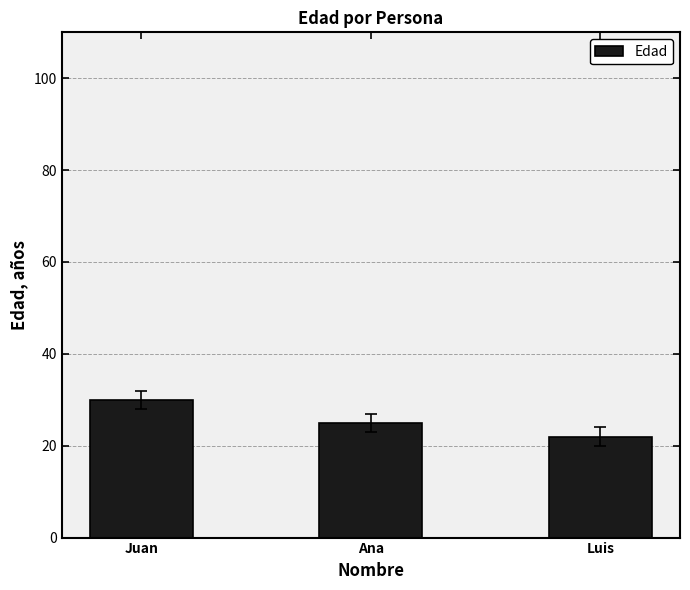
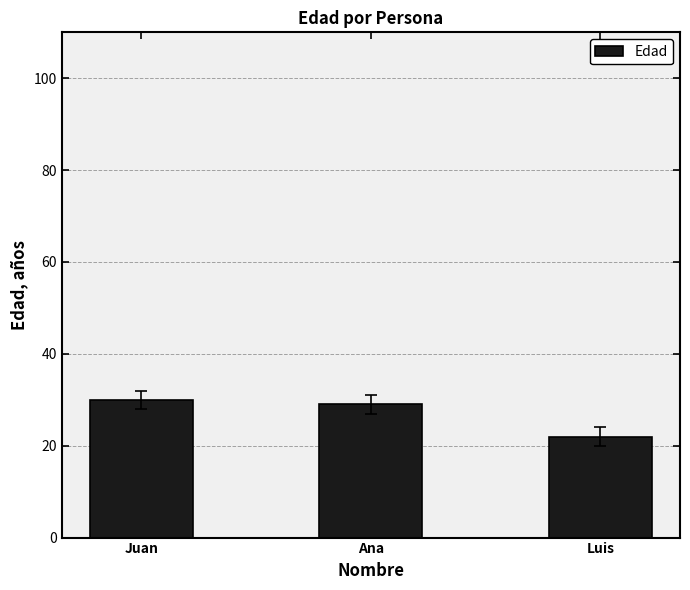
Edad, Ana: 25 -> 29
